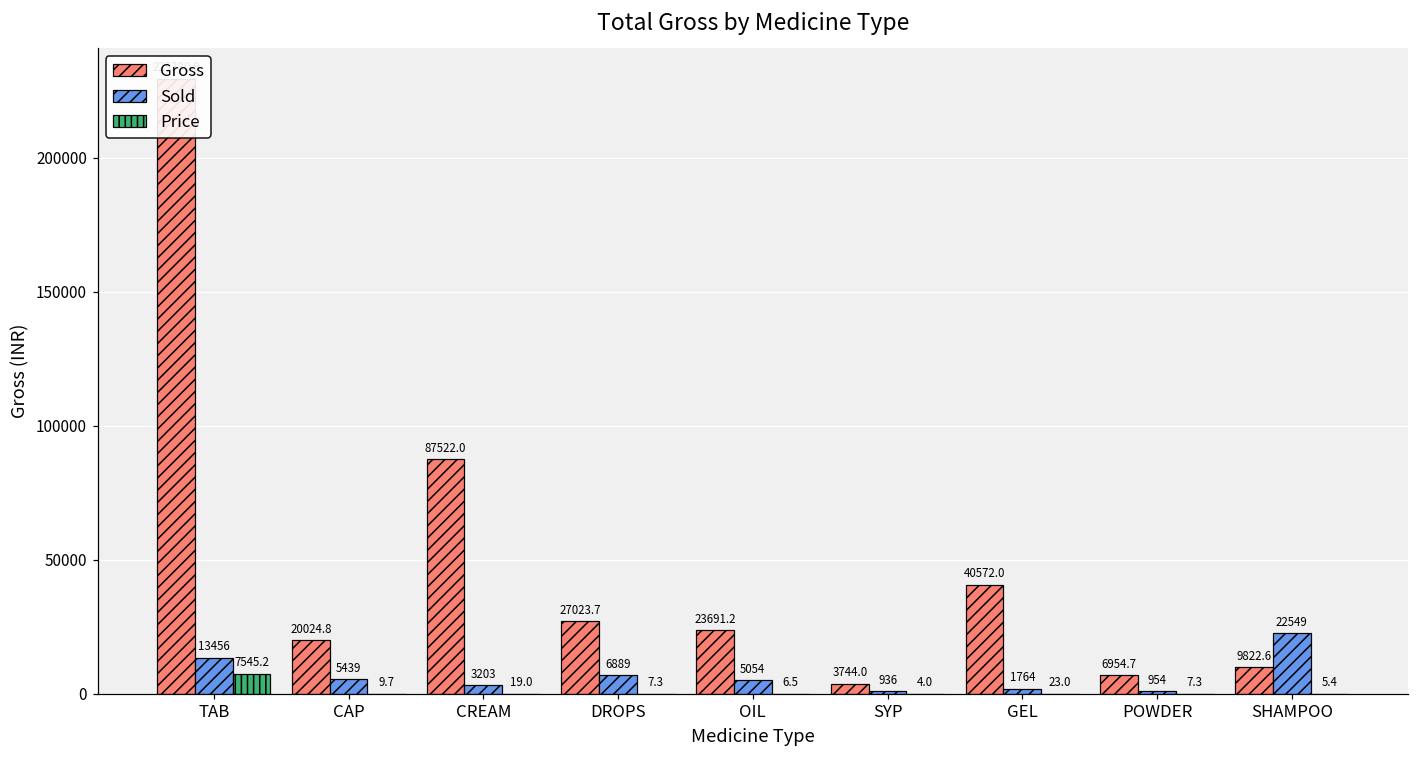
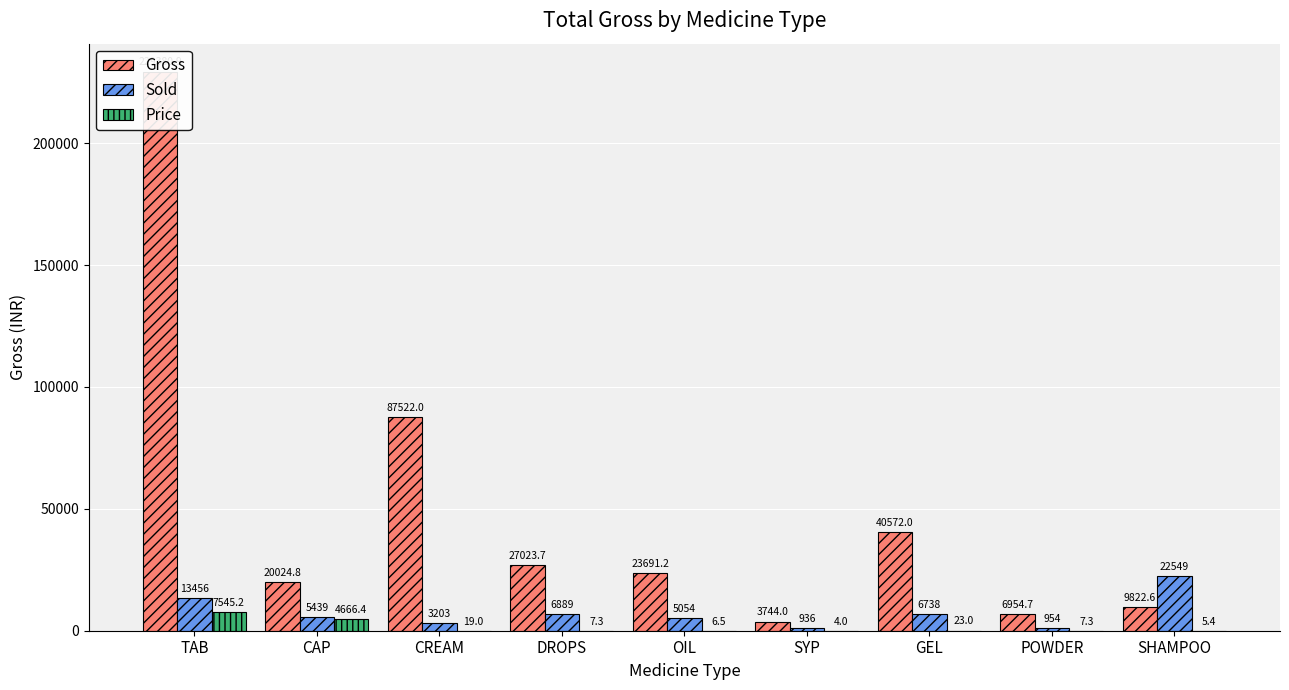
Price, CAP: 9.7 -> 4666.4
Sold, GEL: 1764 -> 6738
